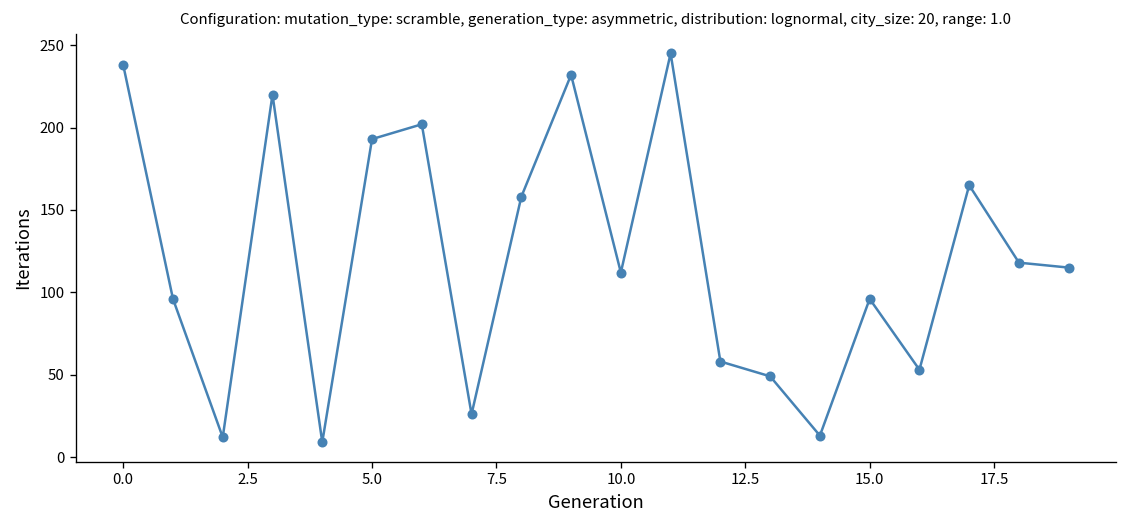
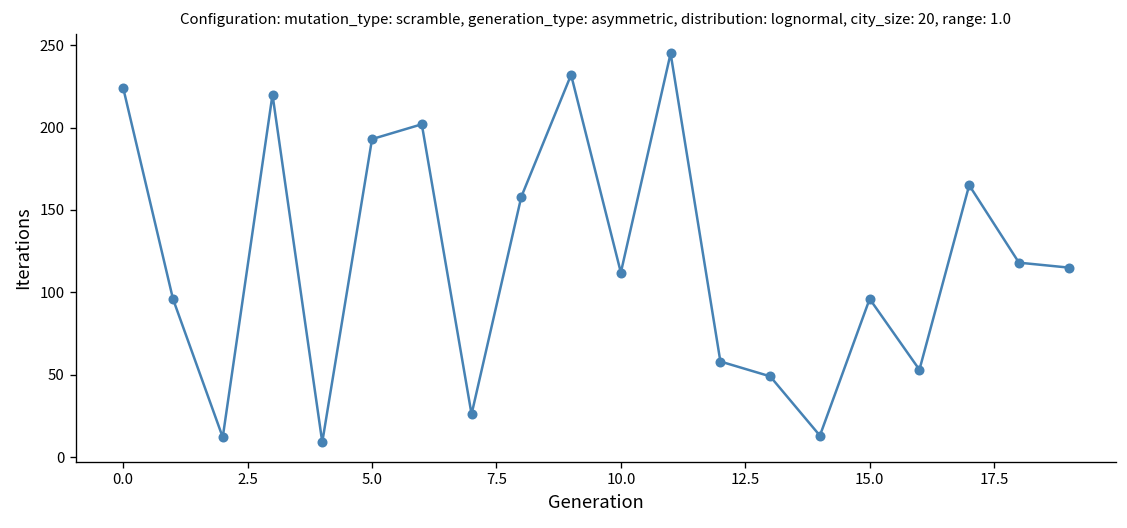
0.0: 238 -> 224
